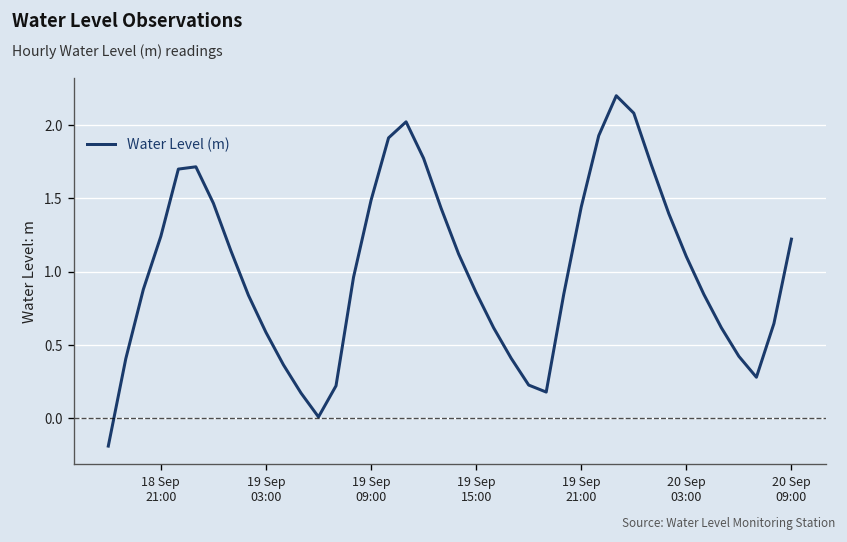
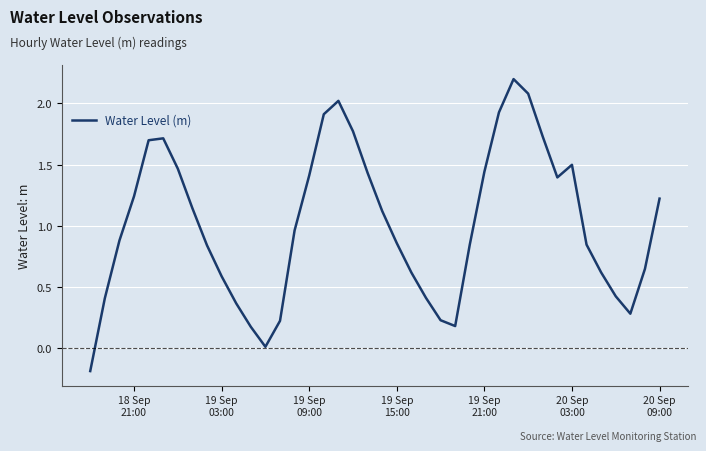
19 Sep 09:00: 1.49 -> 1.41
20 Sep 03:00: 1.10 -> 1.50
